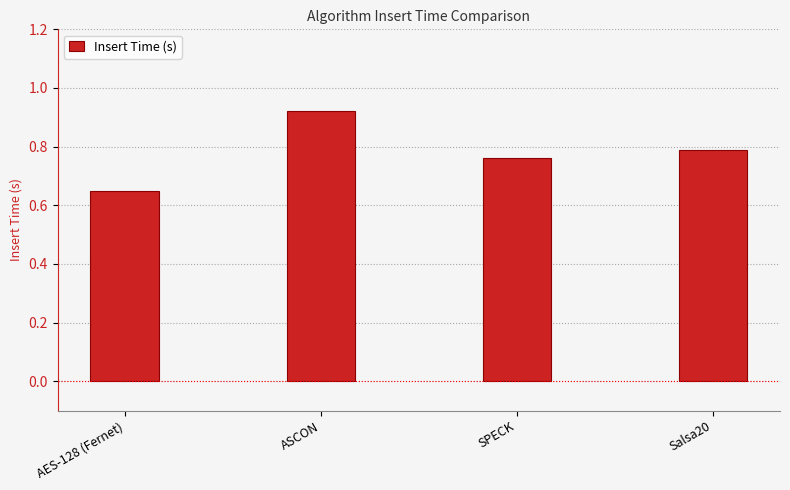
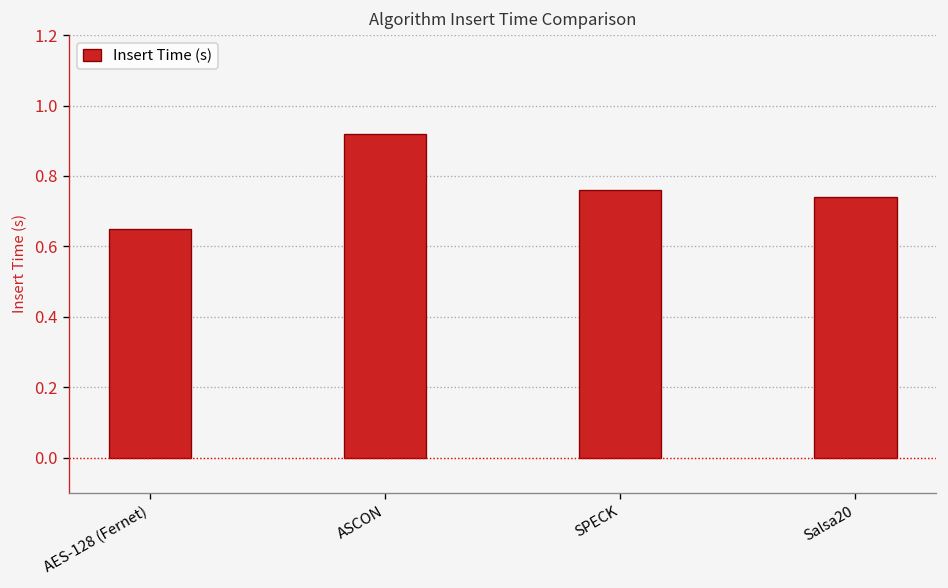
Salsa20: 0.79 -> 0.74
